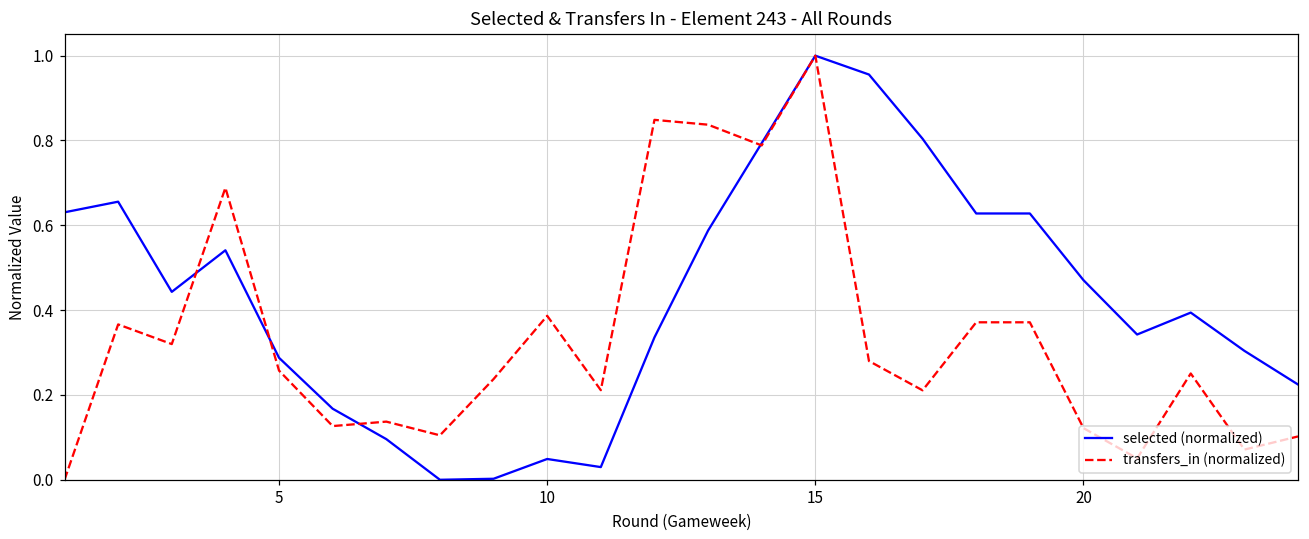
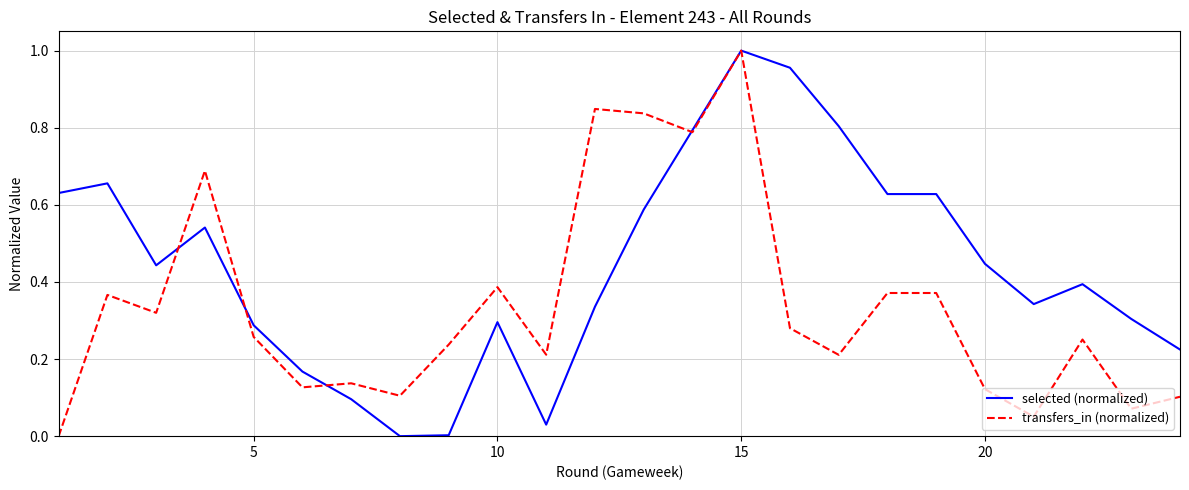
selected (normalized), 10: 0.05 -> 0.30
selected (normalized), 20: 0.47 -> 0.45
